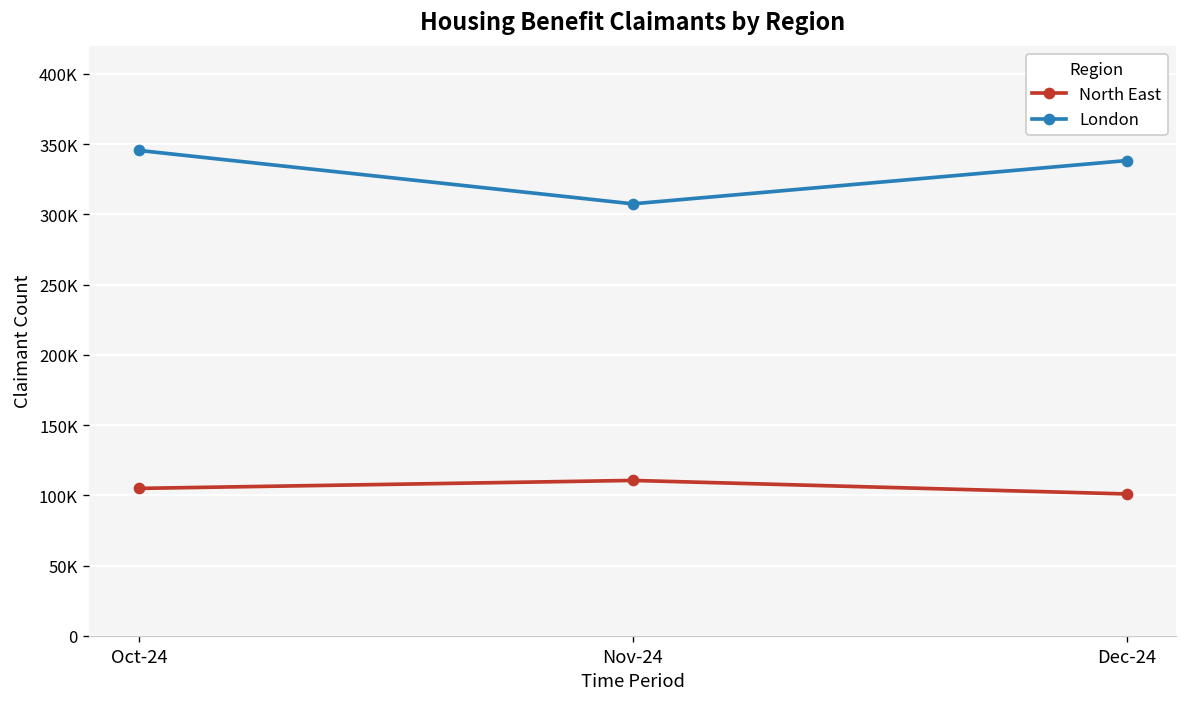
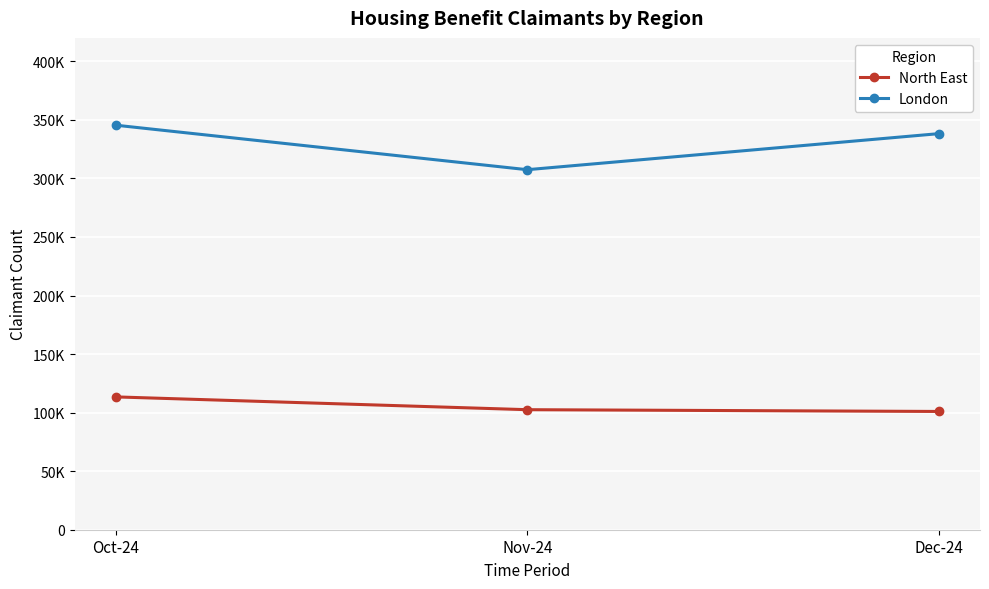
North East, Oct-24: 105000 -> 113000
North East, Nov-24: 111000 -> 103000
